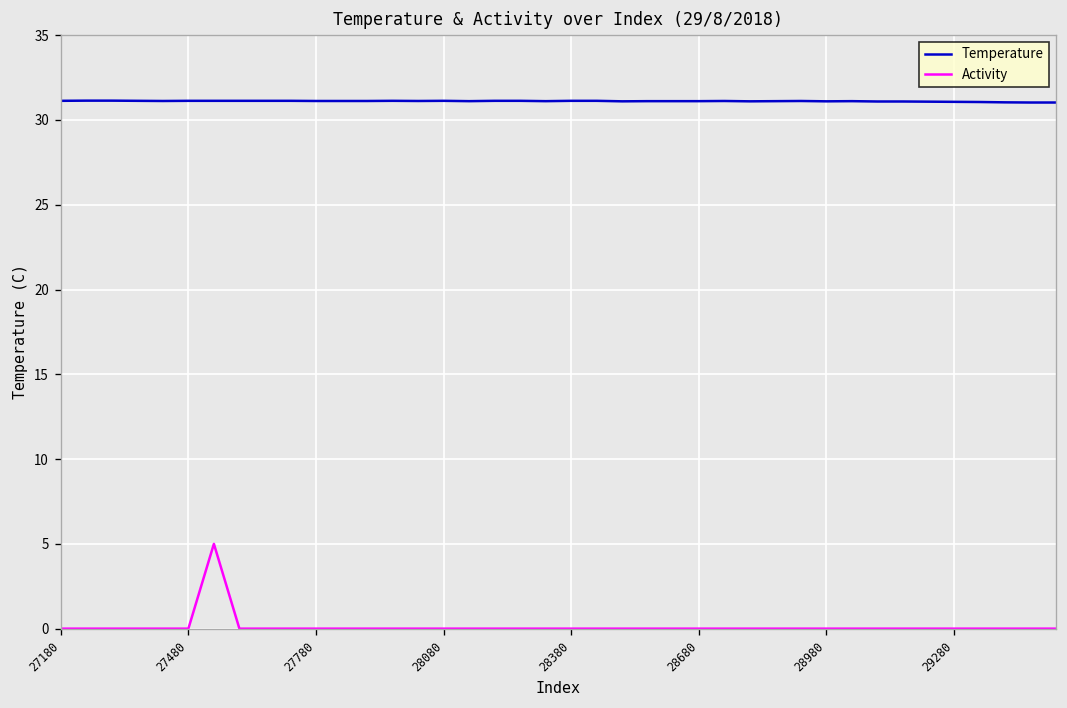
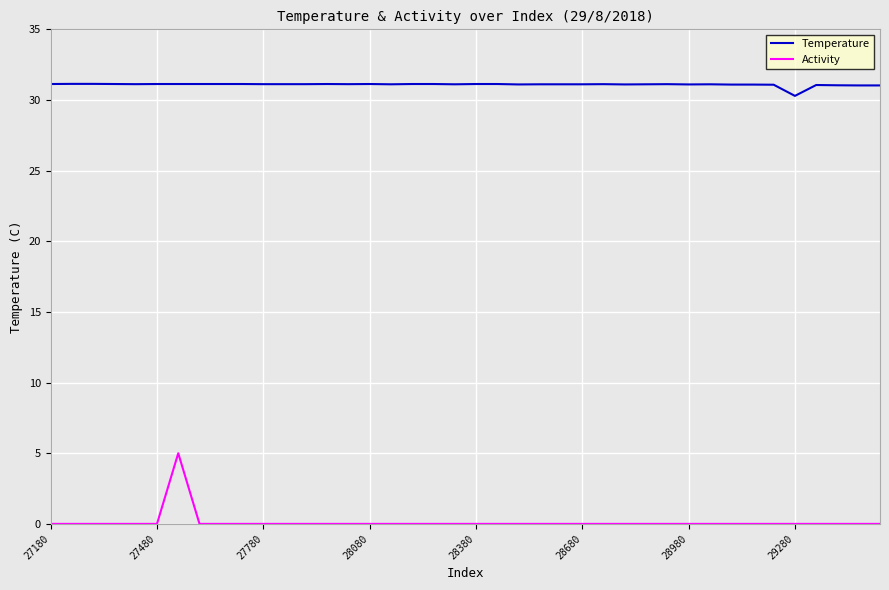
Temperature, 29280: 31.1 -> 30.3
